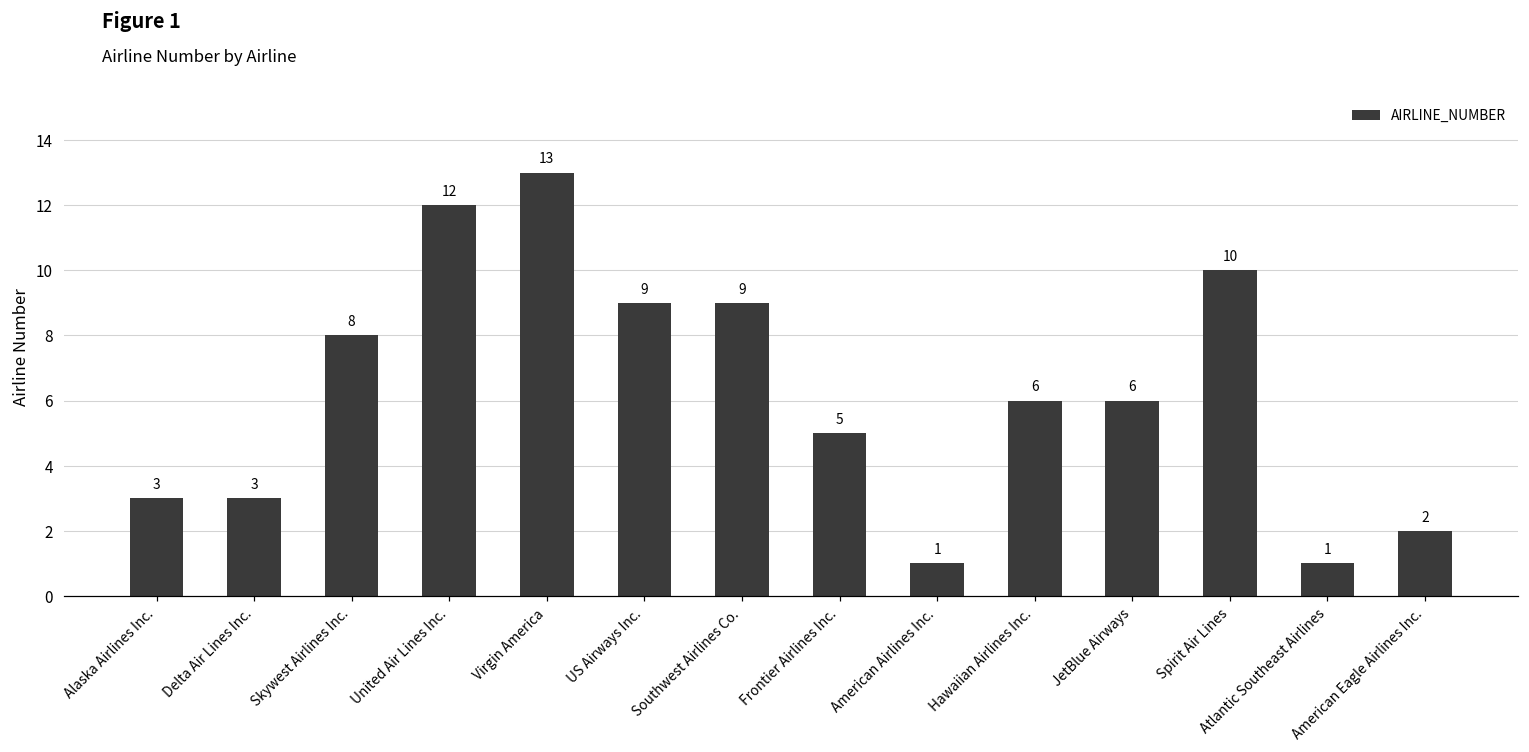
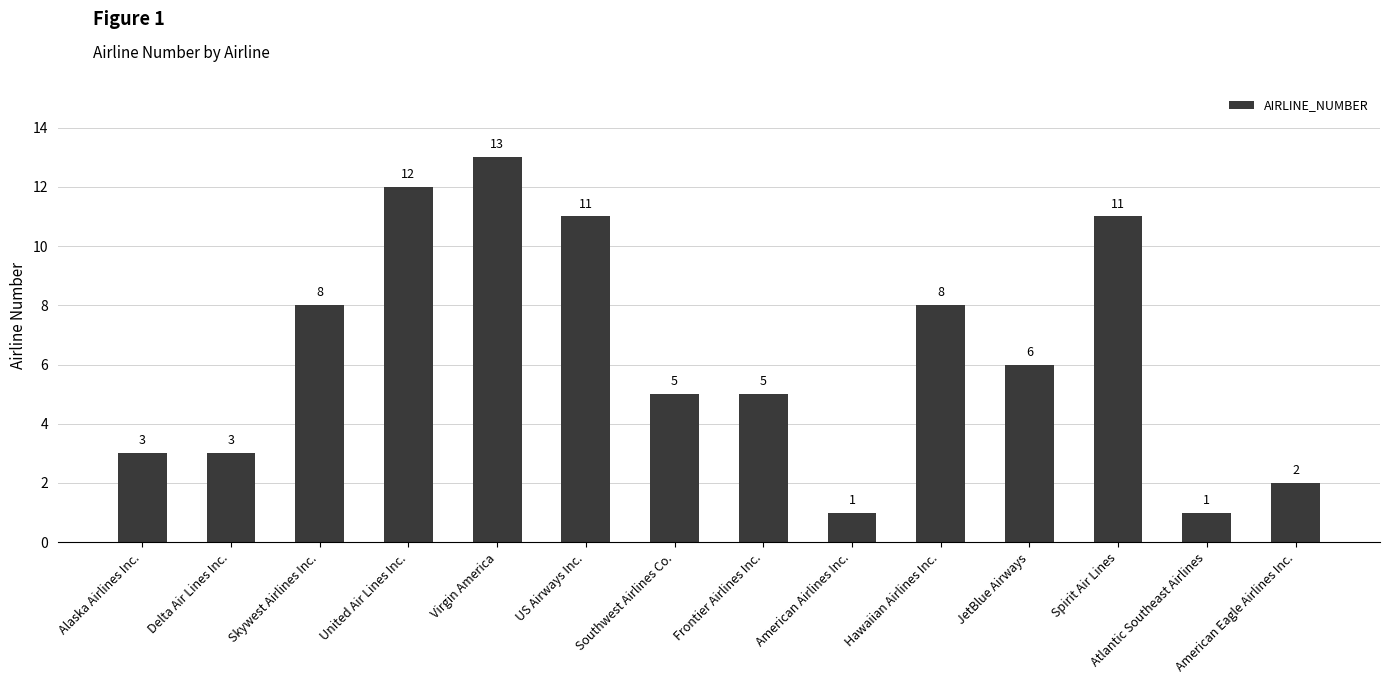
US Airways Inc.: 9 -> 11
Southwest Airlines Co.: 9 -> 5
Hawaiian Airlines Inc.: 6 -> 8
Spirit Air Lines: 10 -> 11
